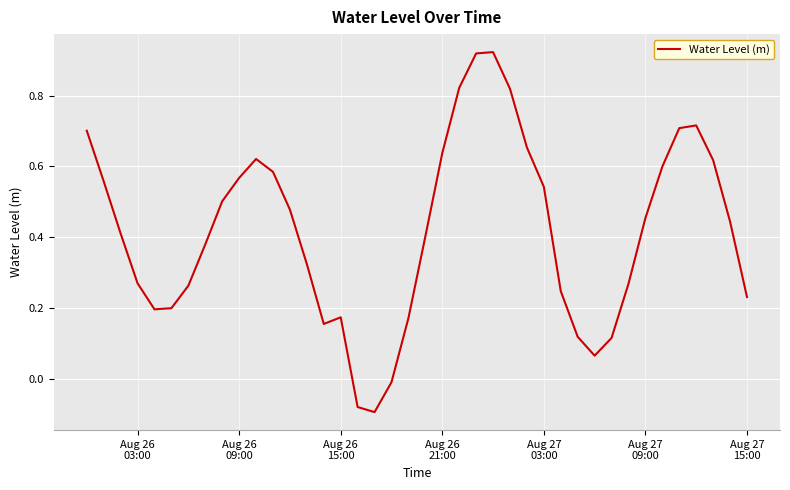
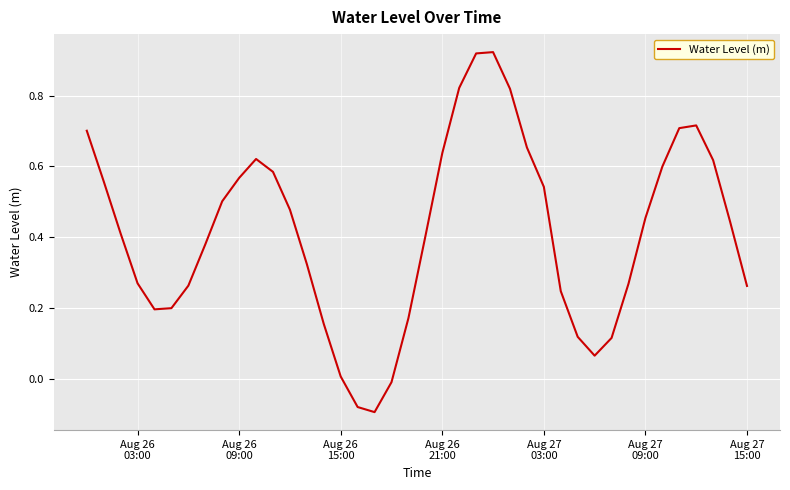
Aug 26 15:00: 0.17 -> 0.01
Aug 27 15:00: 0.23 -> 0.26
